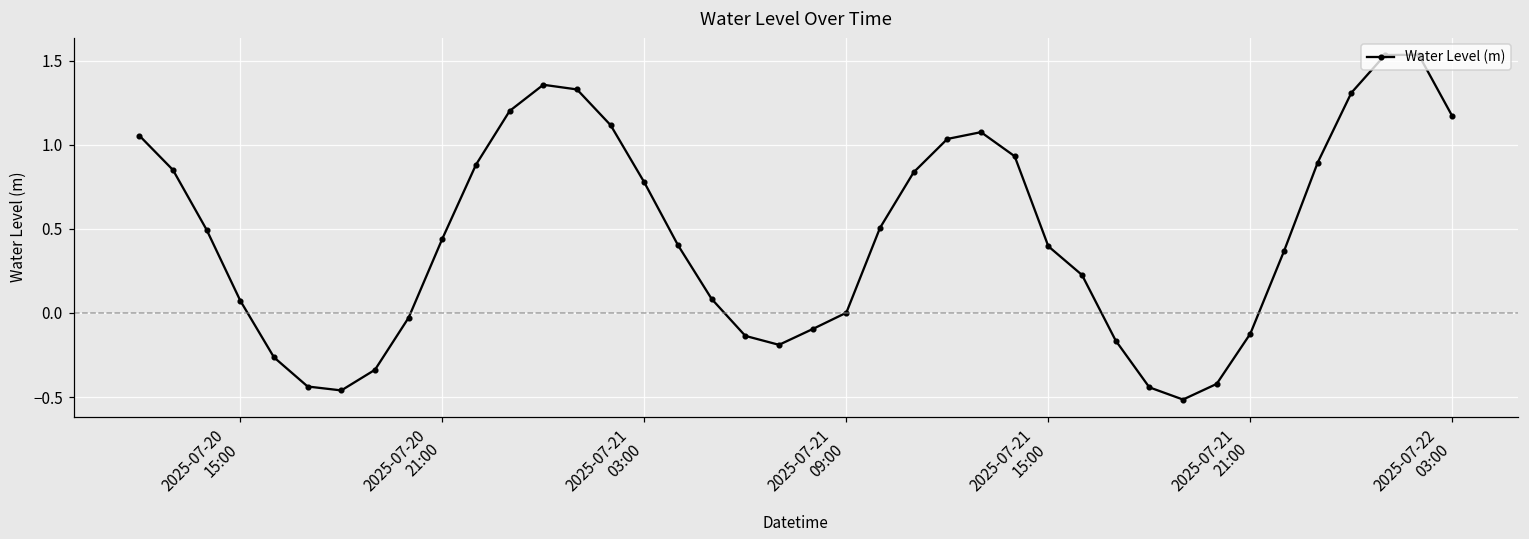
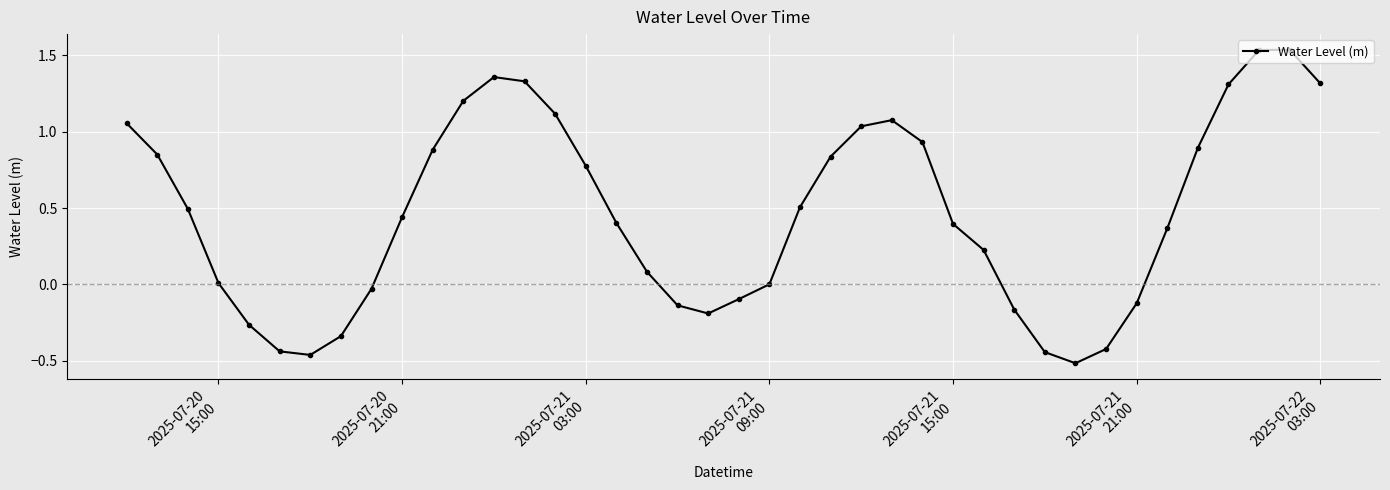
2025-07-20 15:00: 0.07 -> 0.01
2025-07-22 03:00: 1.17 -> 1.31
